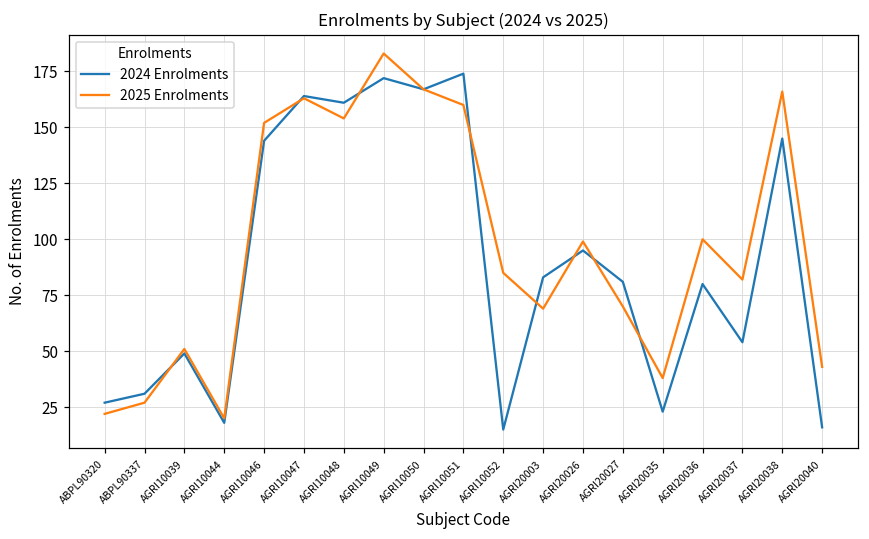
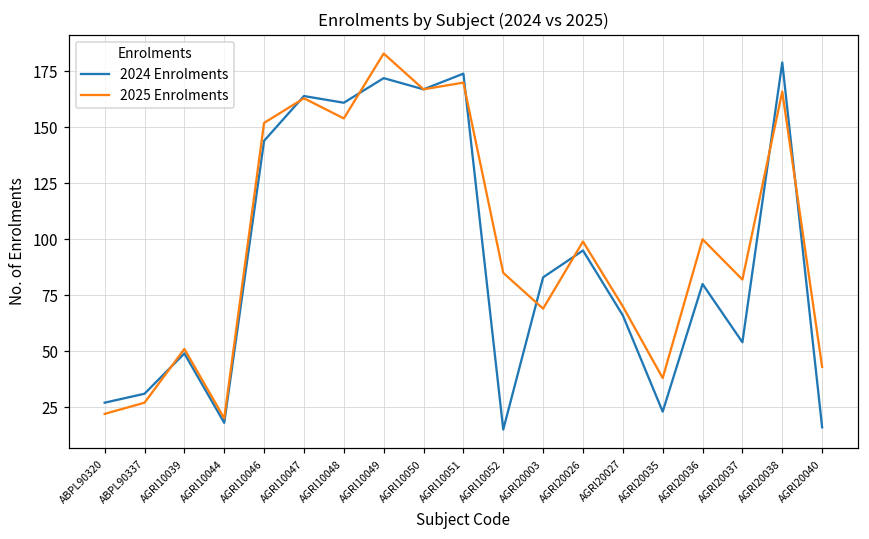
2025 Enrolments, AGRI10051: 160 -> 170
2024 Enrolments, AGRI20027: 81 -> 66
2024 Enrolments, AGRI20038: 145 -> 179
